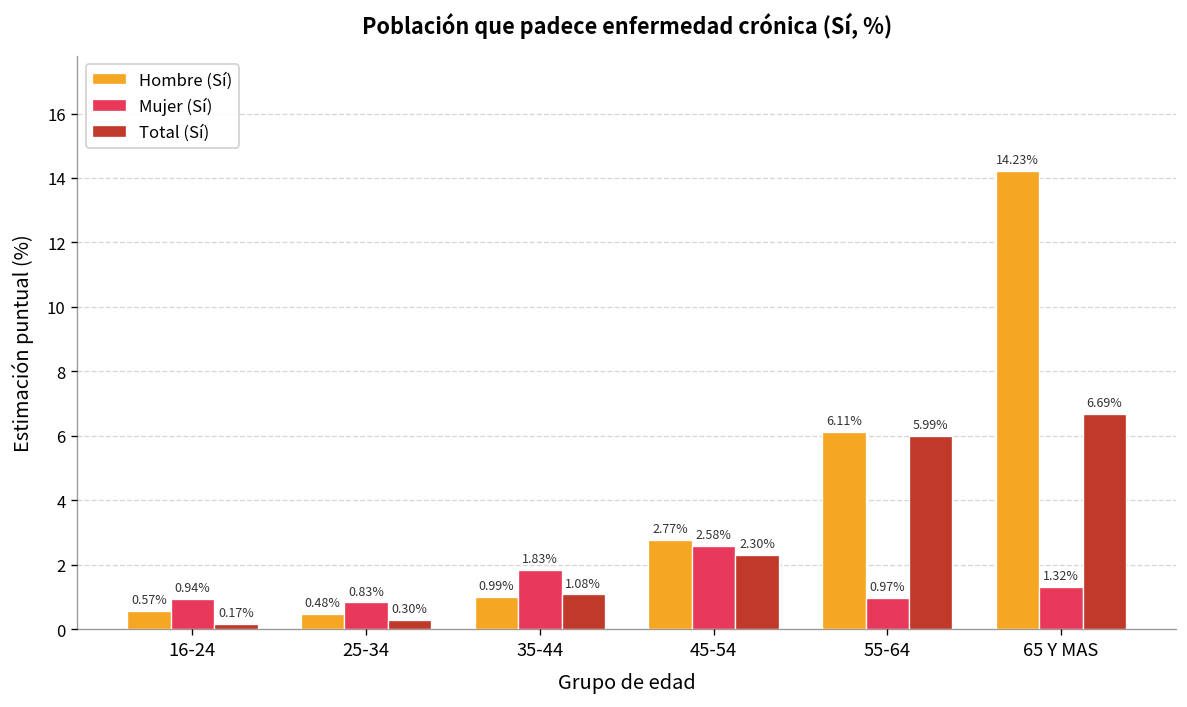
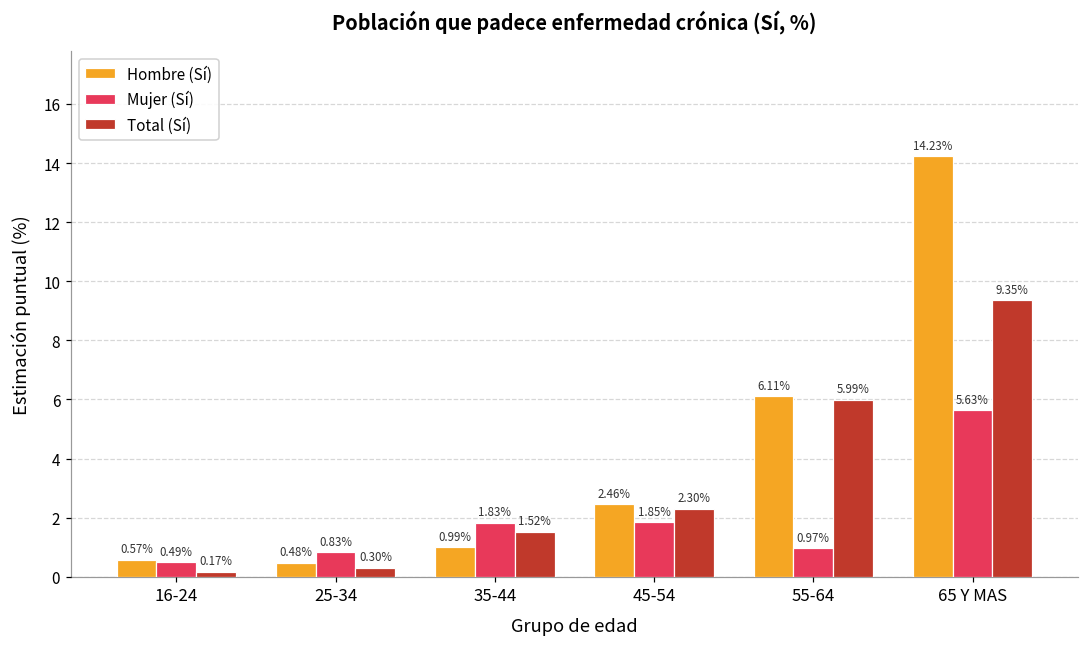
Mujer (Sí), 16-24: 0.94% -> 0.49%
Total (Sí), 35-44: 1.08% -> 1.52%
Hombre (Sí), 45-54: 2.77% -> 2.46%
Mujer (Sí), 45-54: 2.58% -> 1.85%
Mujer (Sí), 65 Y MAS: 1.32% -> 5.63%
Total (Sí), 65 Y MAS: 6.69% -> 9.35%
